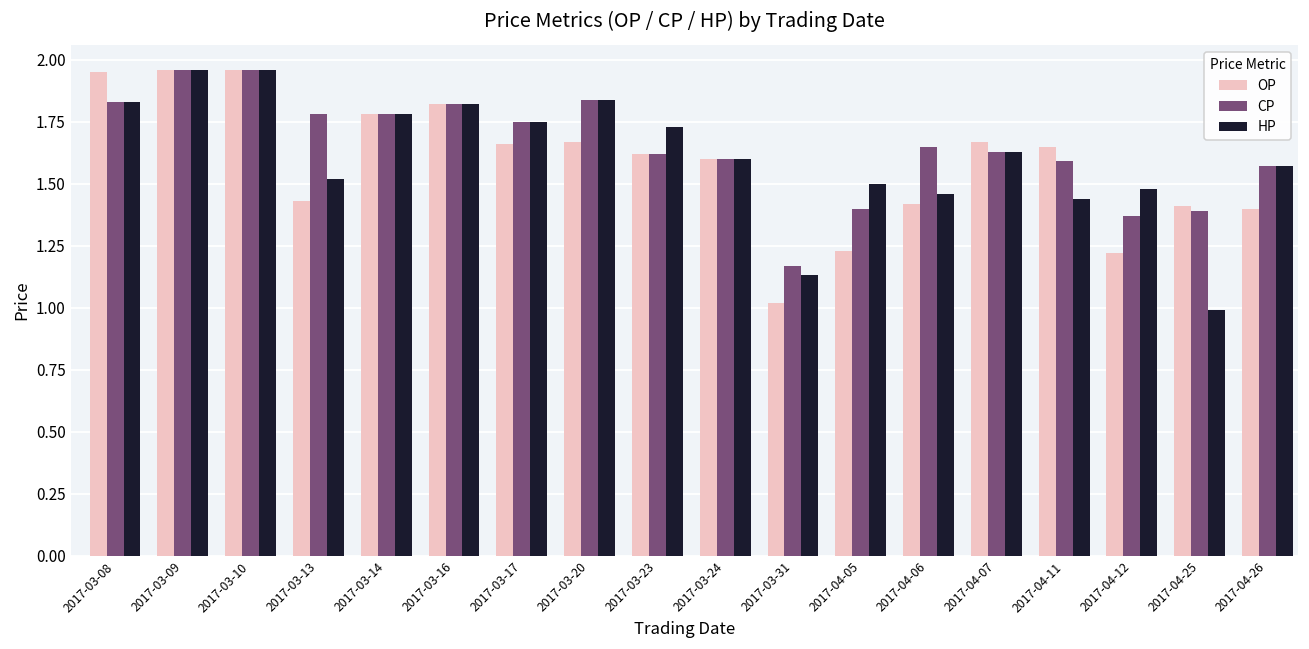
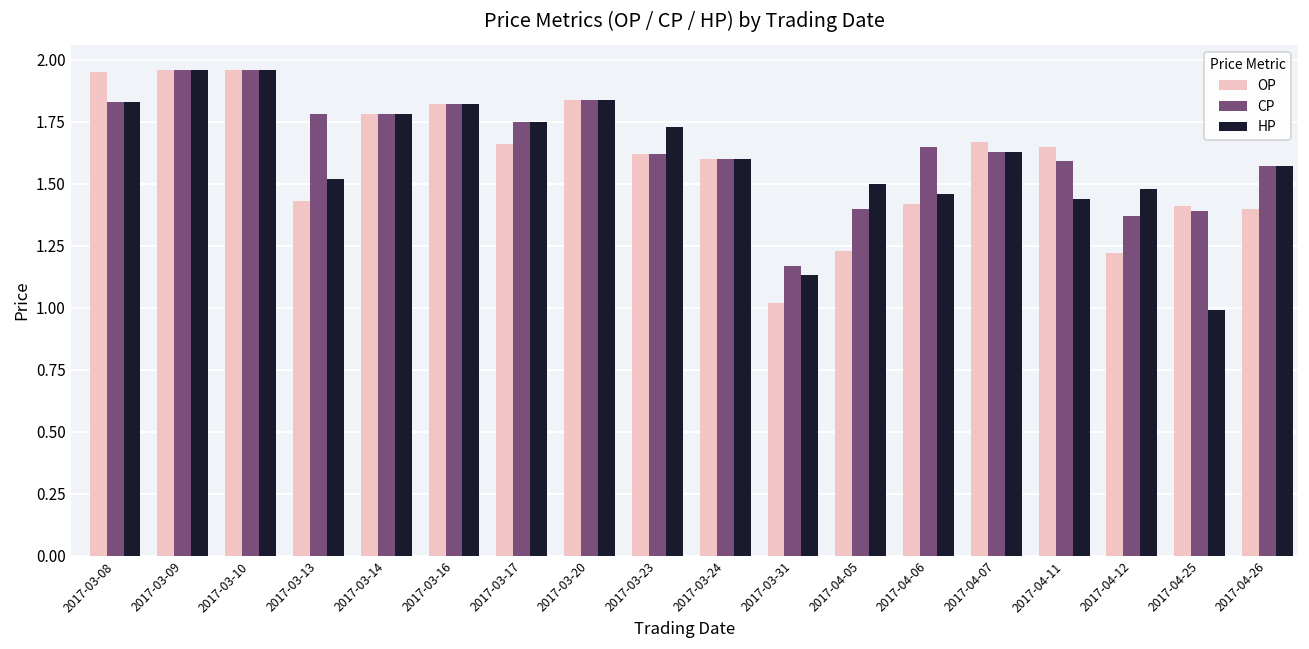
OP, 2017-03-20: 1.67 -> 1.84
